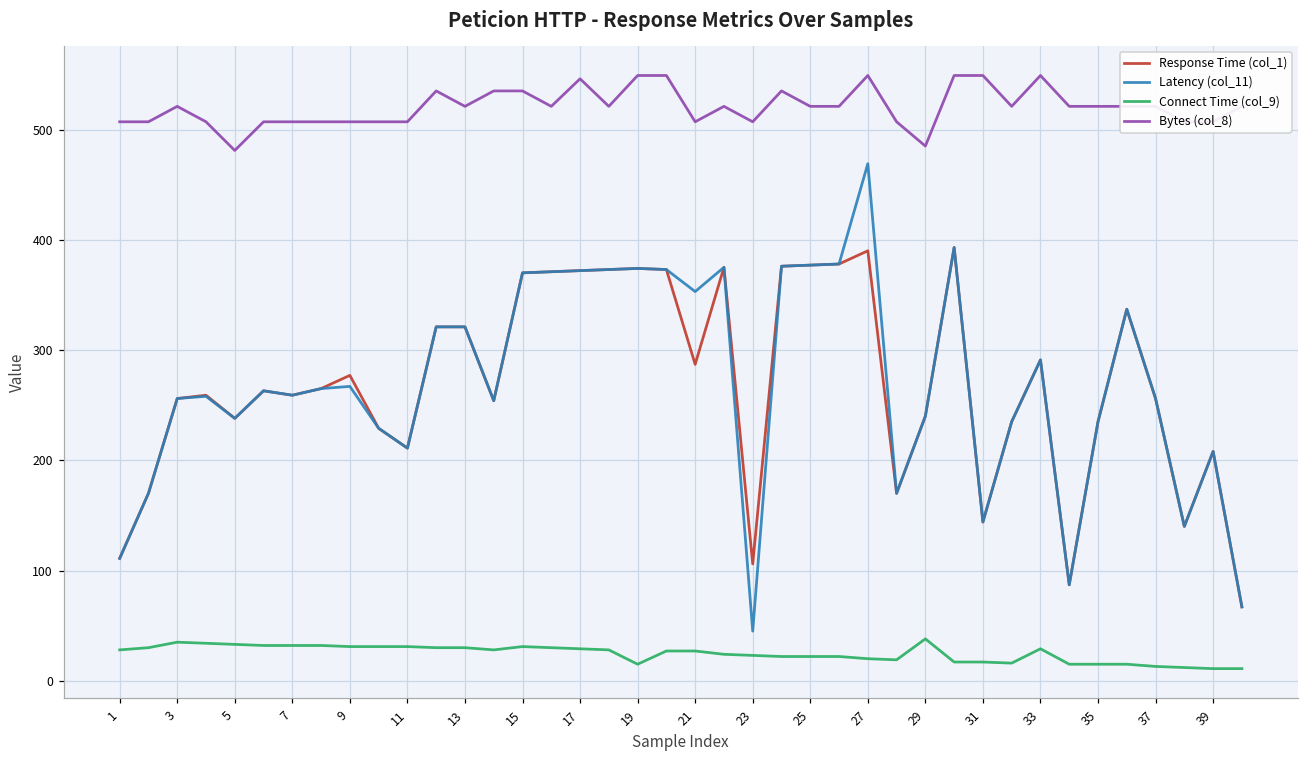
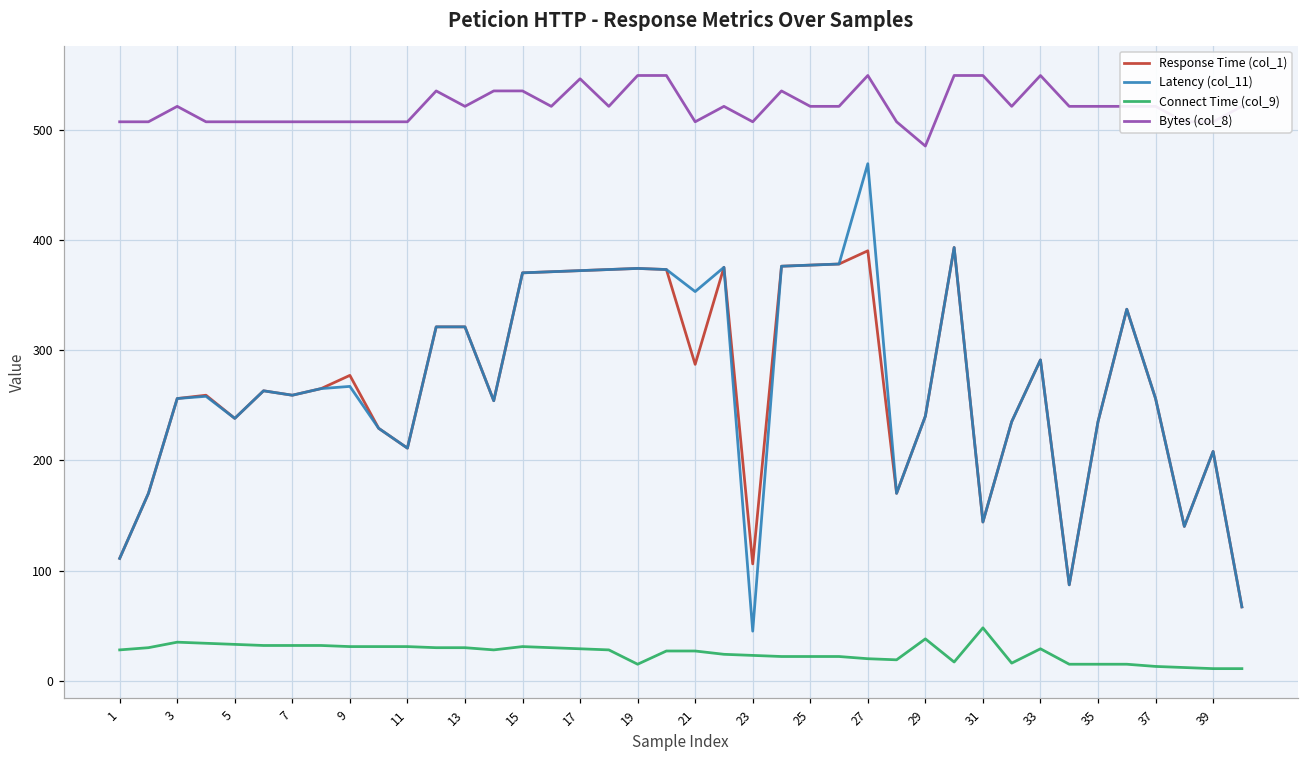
Bytes (col_8), 5: 481 -> 507
Connect Time (col_9), 31: 17 -> 48
